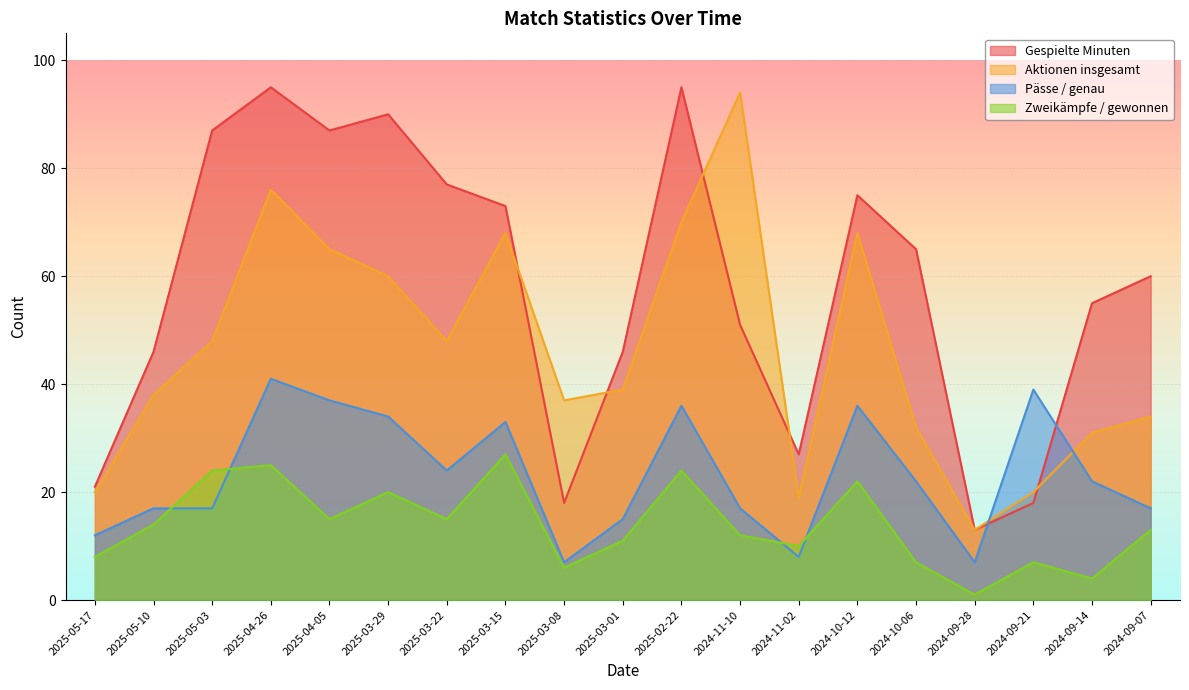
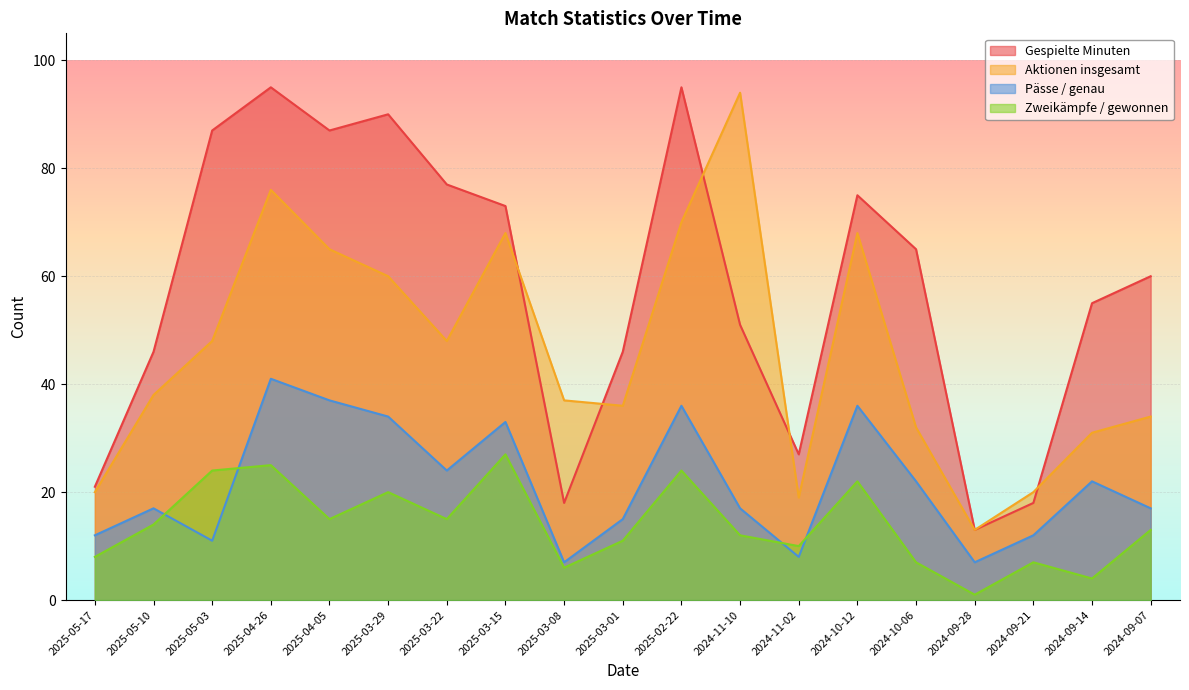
Pässe / genau, 2025-05-03: 17 -> 11
Aktionen insgesamt, 2025-03-01: 39 -> 36
Pässe / genau, 2024-09-21: 39 -> 12
